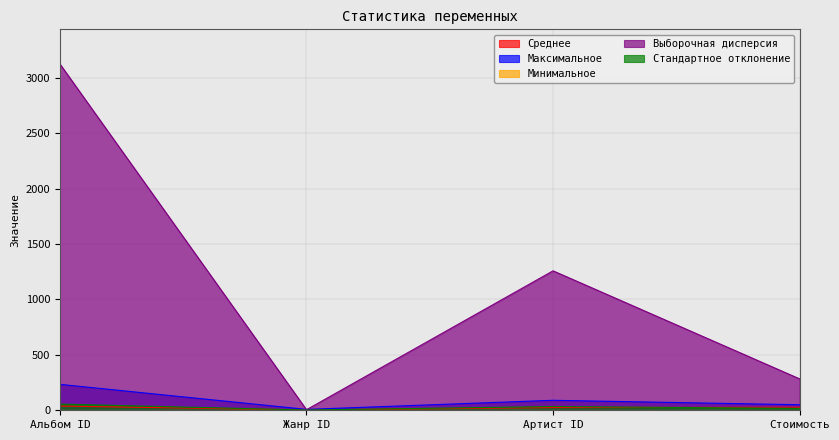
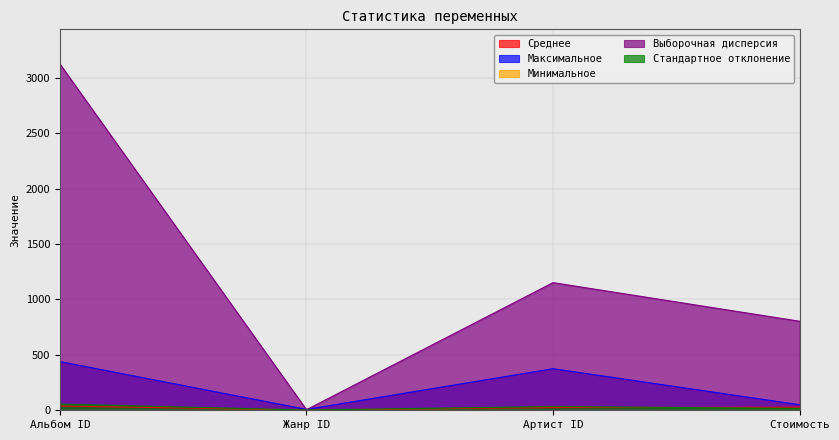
Максимальное, Альбом ID: 230 -> 440
Максимальное, Артист ID: 90 -> 380
Выборочная дисперсия, Артист ID: 1260 -> 1150
Выборочная дисперсия, Стоимость: 280 -> 800
